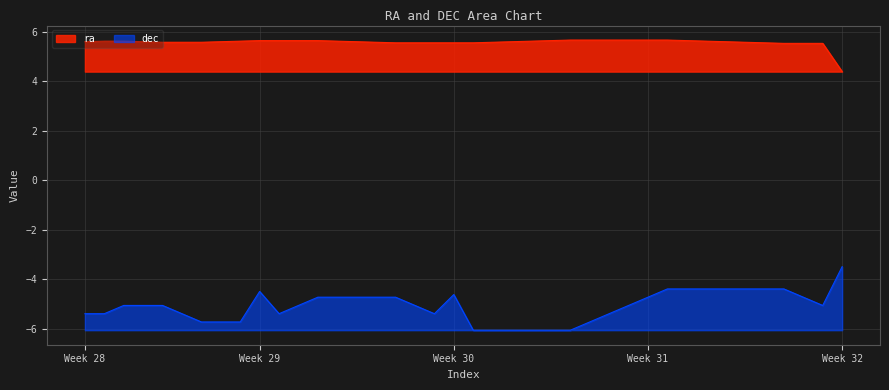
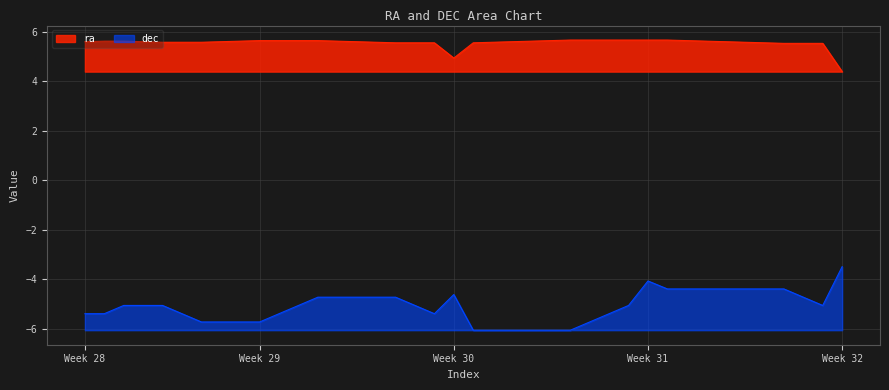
dec, Week 29: -4.5 -> -5.7
ra, Week 30: 5.5 -> 4.9
dec, Week 31: -4.7 -> -4.1
